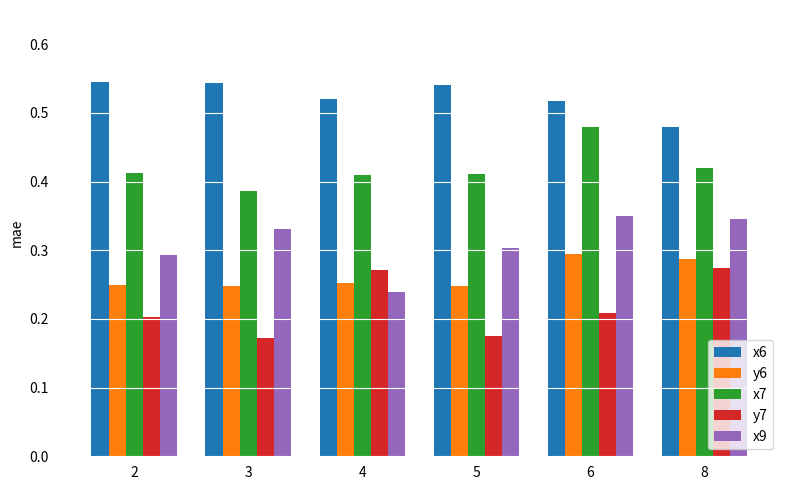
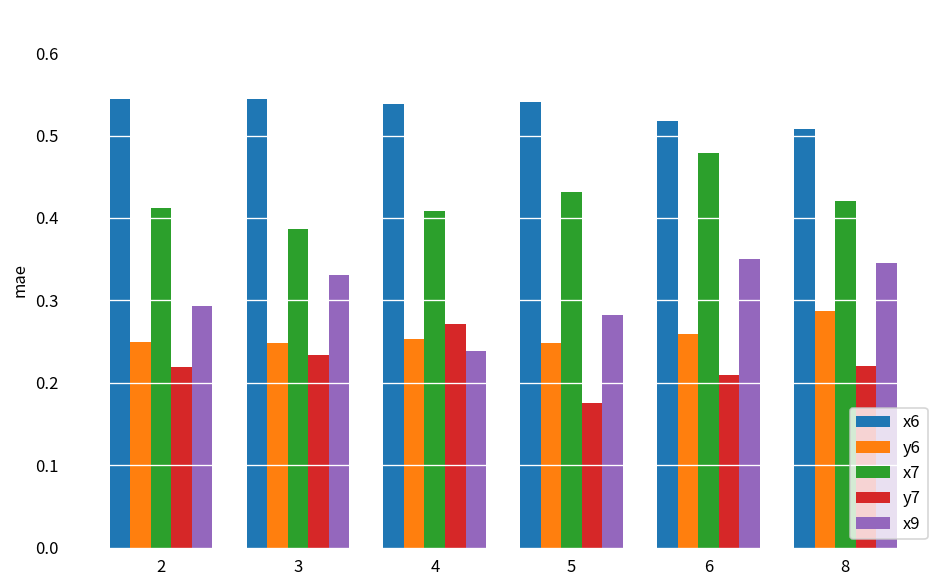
y7, 2: 0.20 -> 0.22
y7, 3: 0.17 -> 0.23
x6, 4: 0.52 -> 0.54
x7, 5: 0.41 -> 0.43
x9, 5: 0.30 -> 0.28
y6, 6: 0.29 -> 0.26
x6, 8: 0.48 -> 0.51
y7, 8: 0.27 -> 0.22
